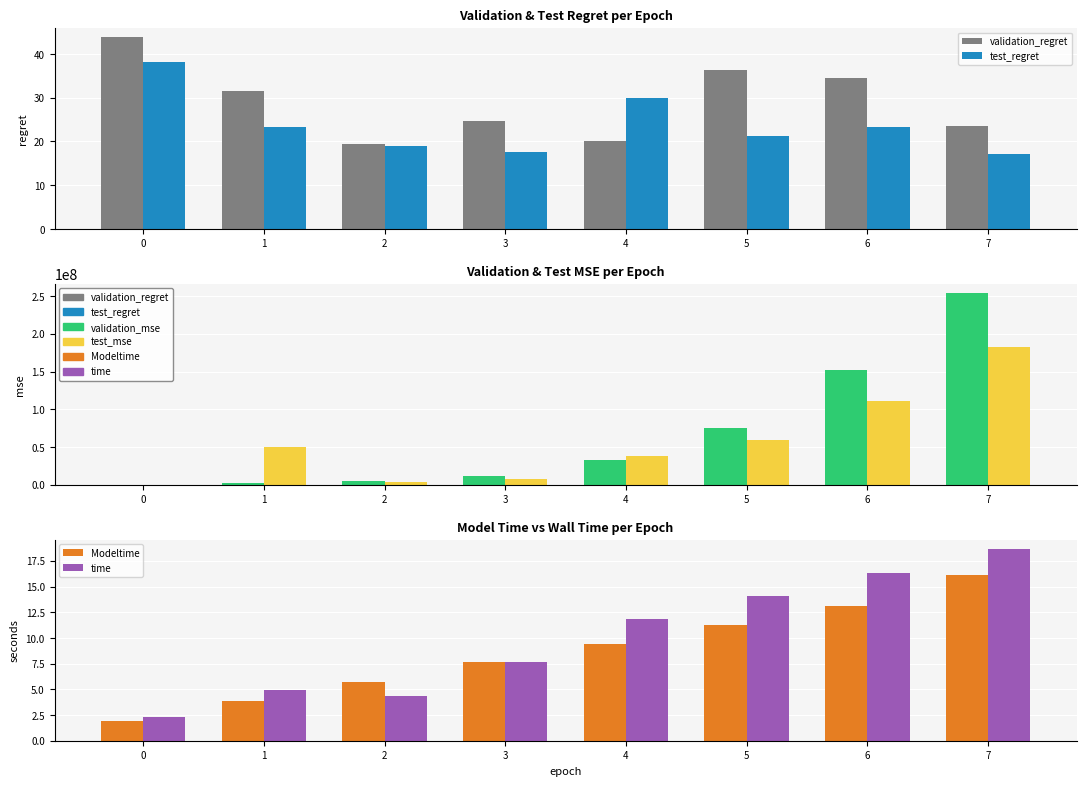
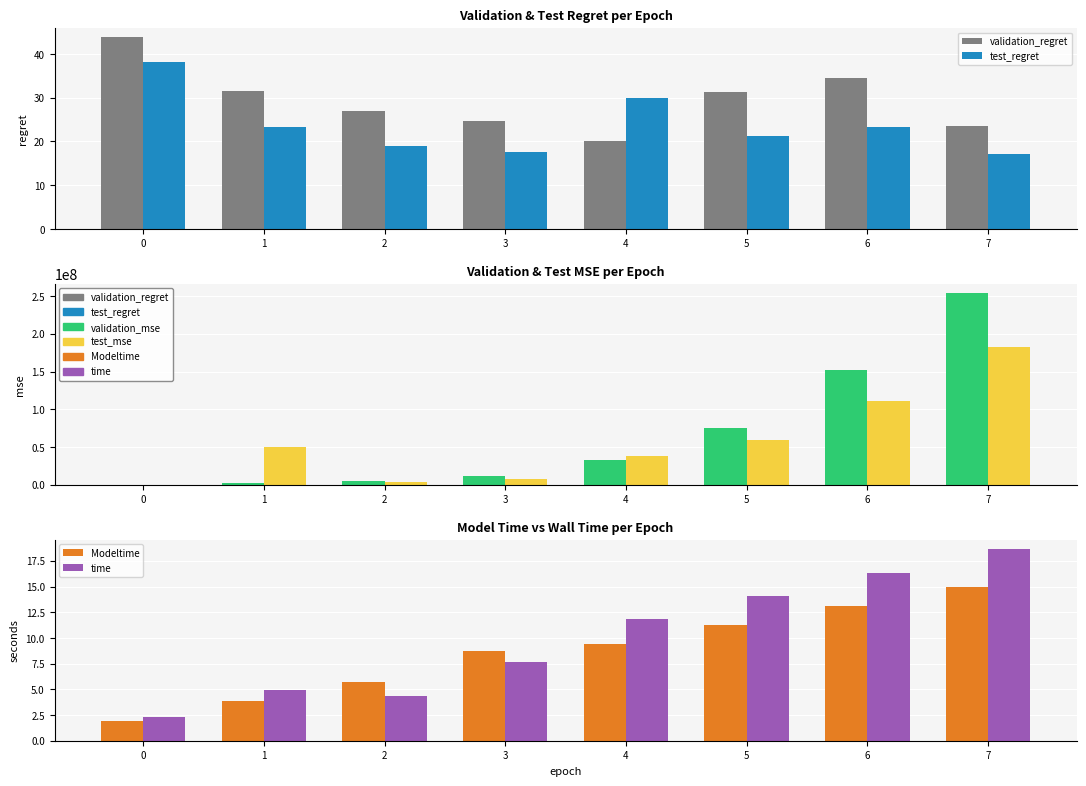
Validation & Test Regret per Epoch, validation_regret, 2: 19 -> 27
Validation & Test Regret per Epoch, validation_regret, 5: 36 -> 31
Model Time vs Wall Time per Epoch, Modeltime, 3: 7.6 -> 8.7
Model Time vs Wall Time per Epoch, Modeltime, 7: 16.1 -> 14.9
